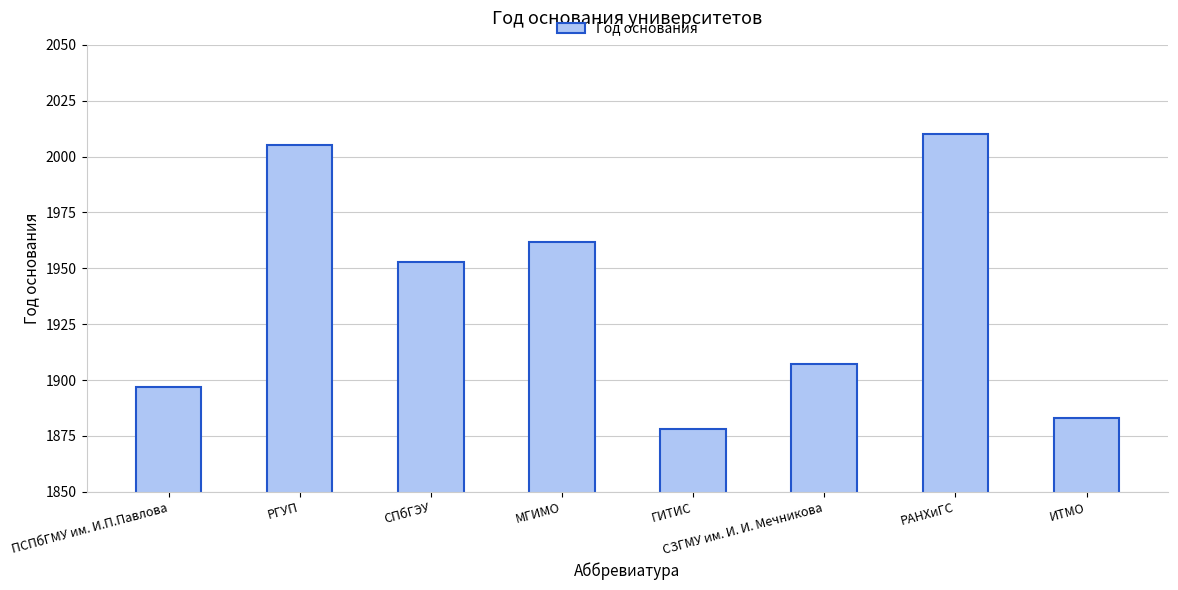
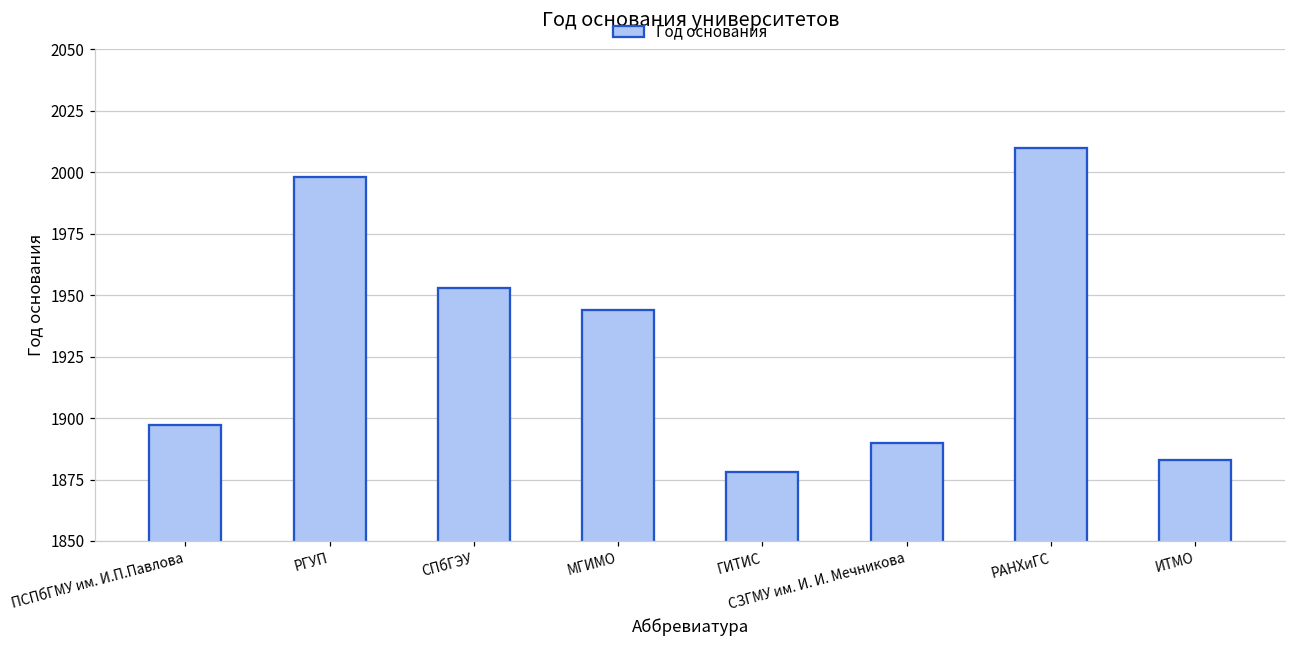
РГУП: 2005 -> 1998
МГИМО: 1962 -> 1944
СЗГМУ им. И. И. Мечникова: 1907 -> 1890
